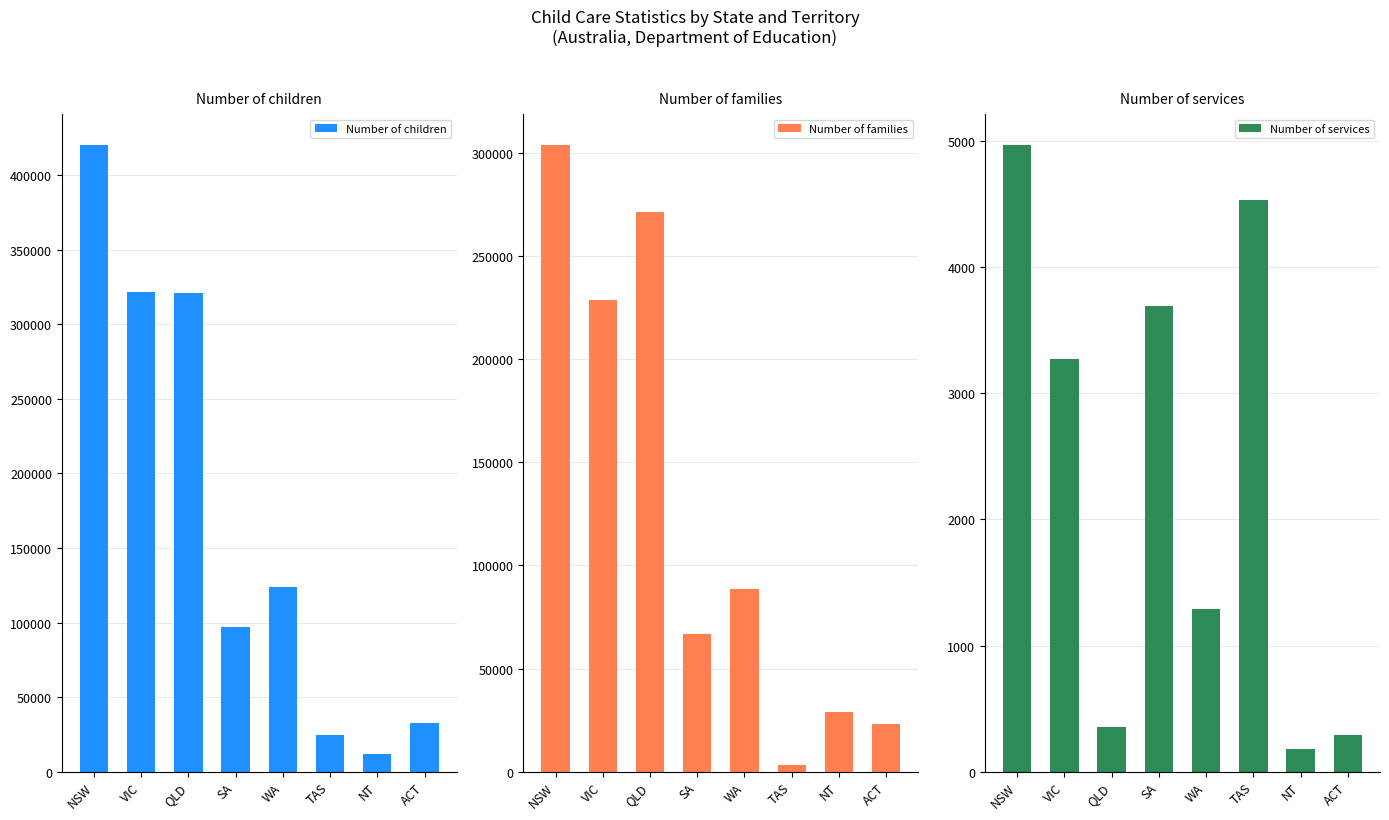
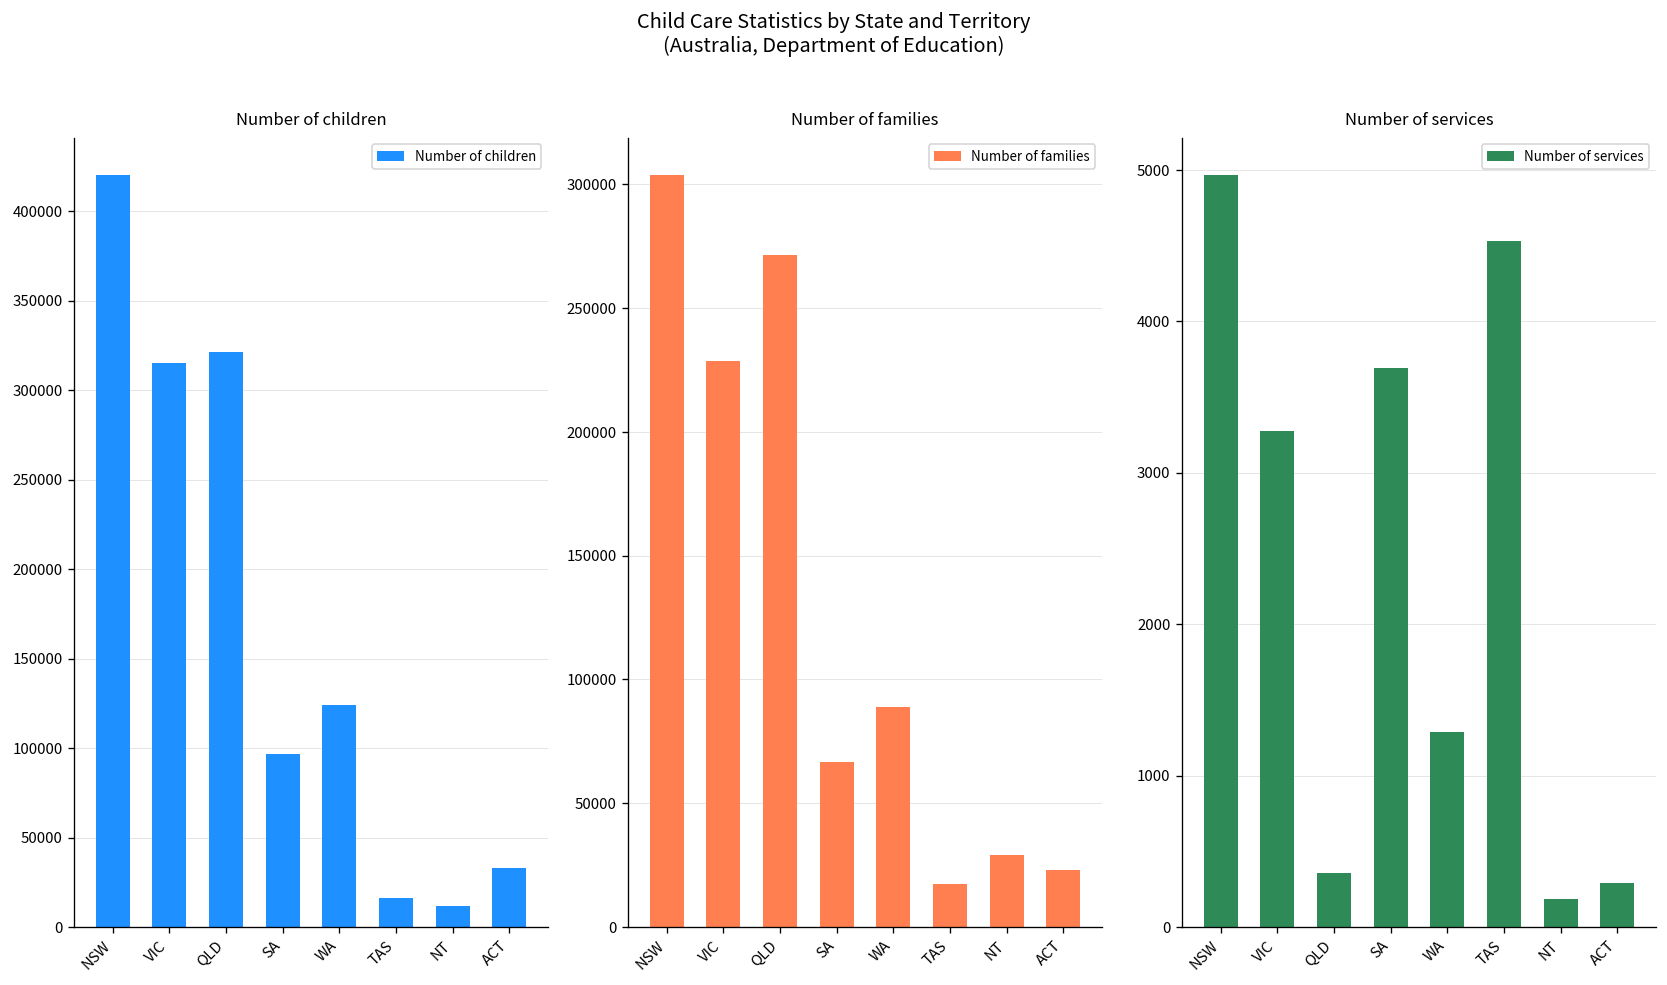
Number of children, VIC: 321000 -> 315000
Number of children, TAS: 24000 -> 16000
Number of families, TAS: 3000 -> 17000
